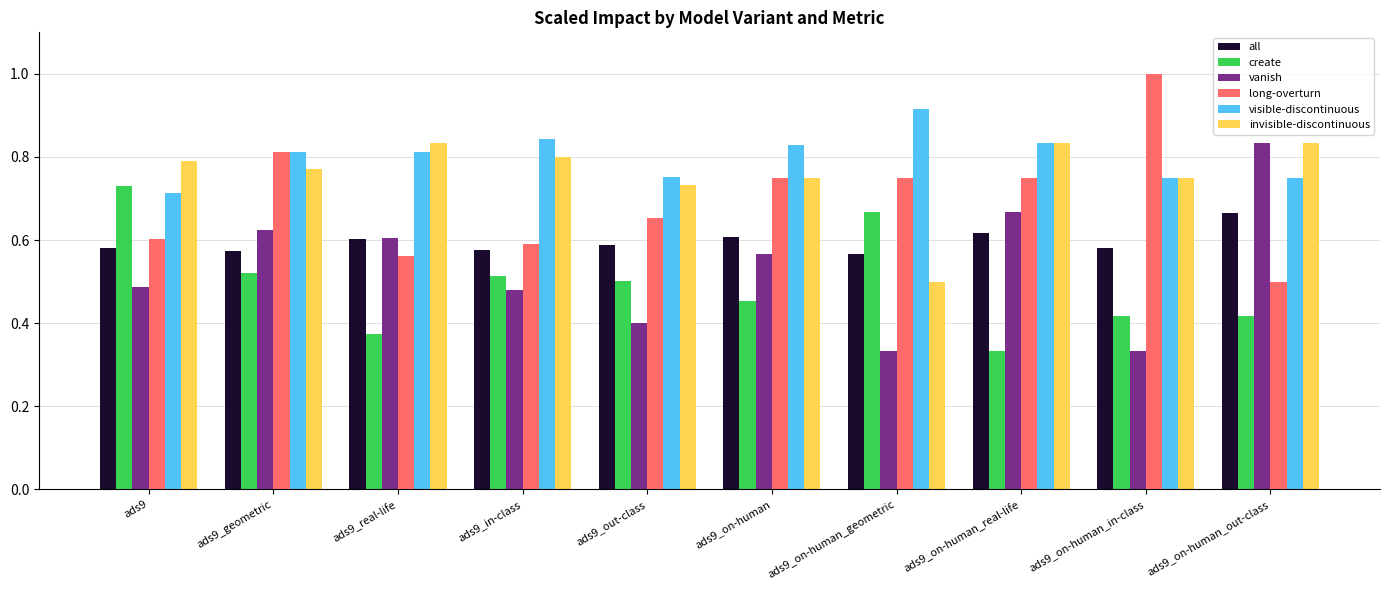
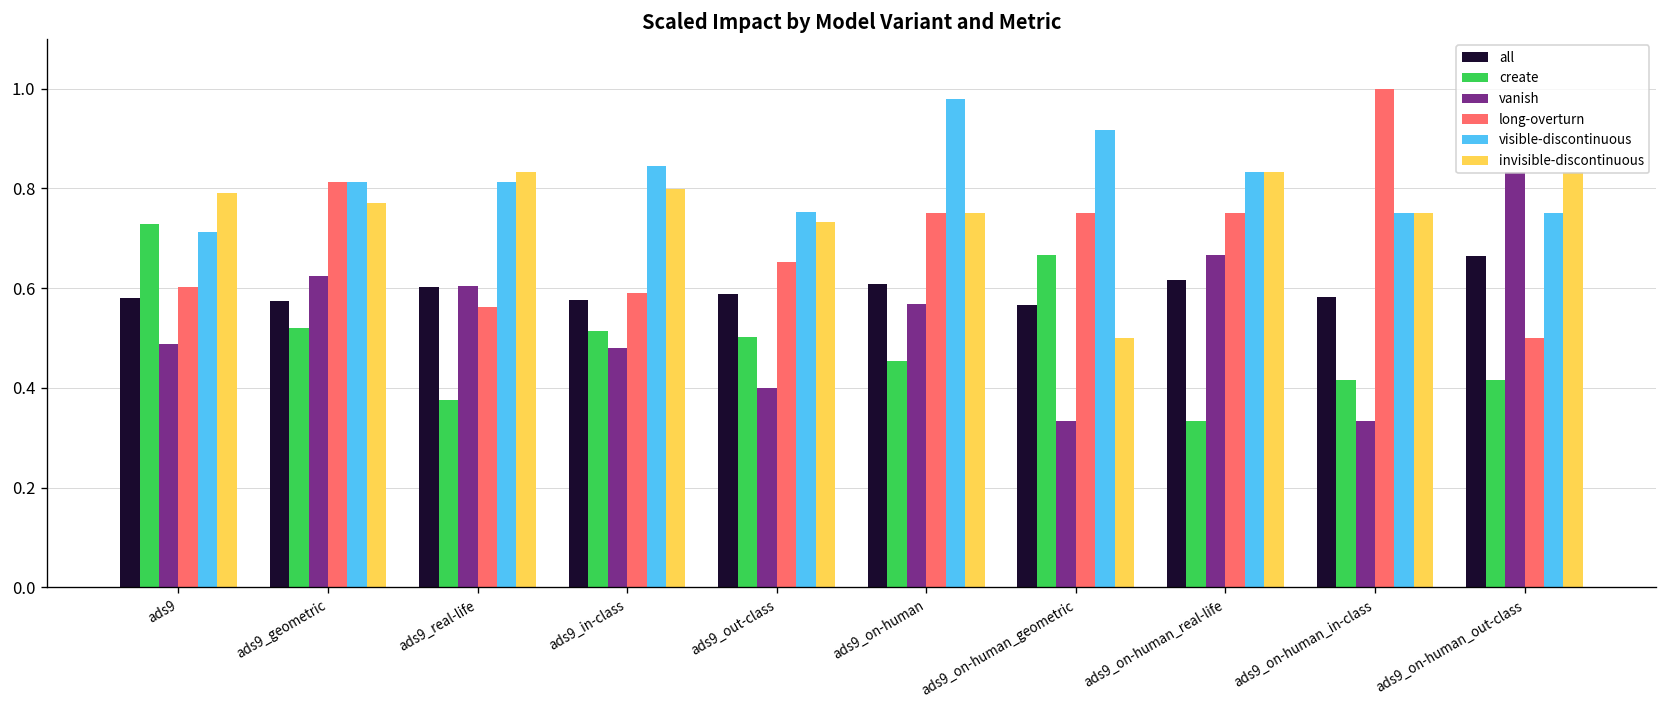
visible-discontinuous, ads9_on-human: 0.83 -> 0.98
